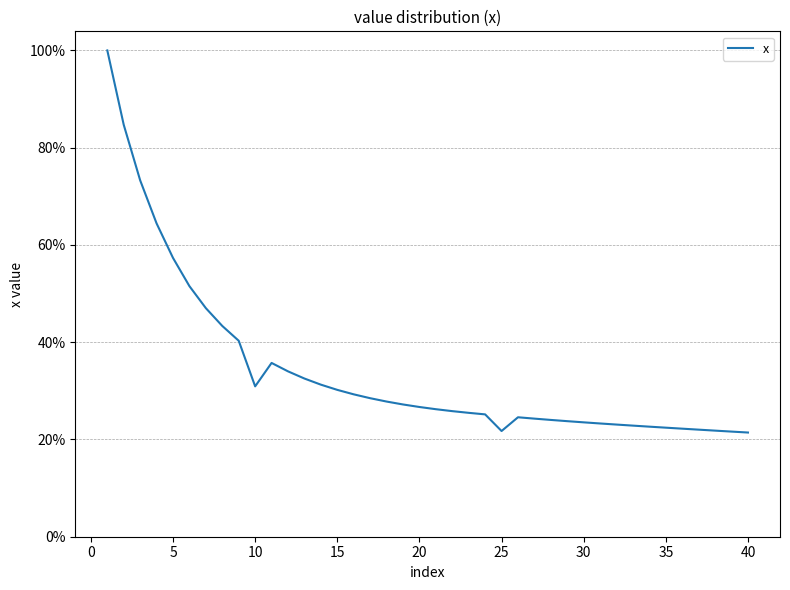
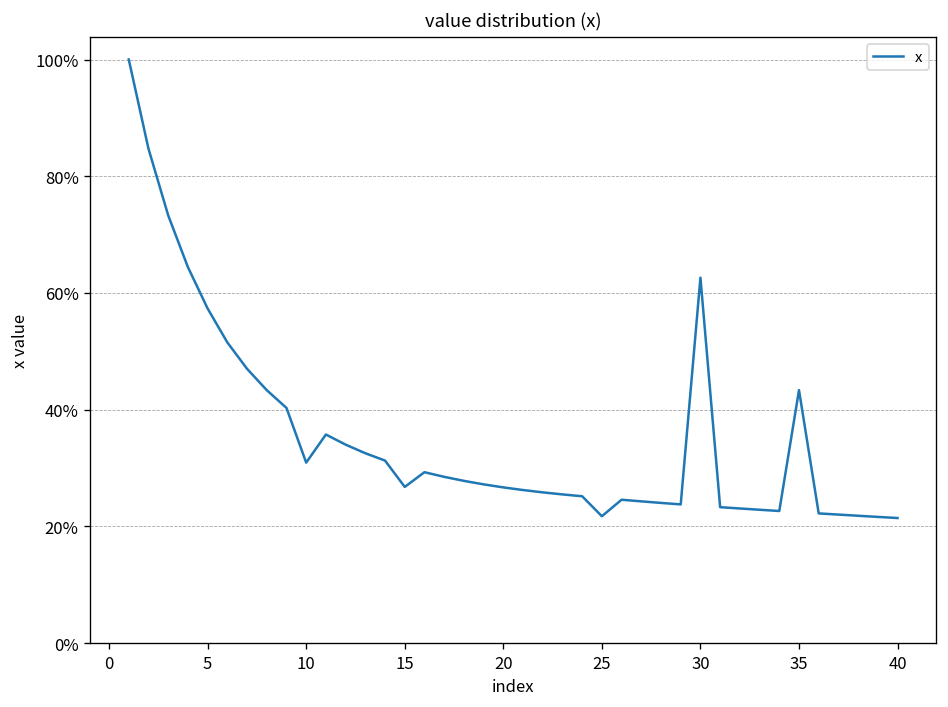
15: 30% -> 27%
30: 24% -> 63%
35: 22% -> 43%
